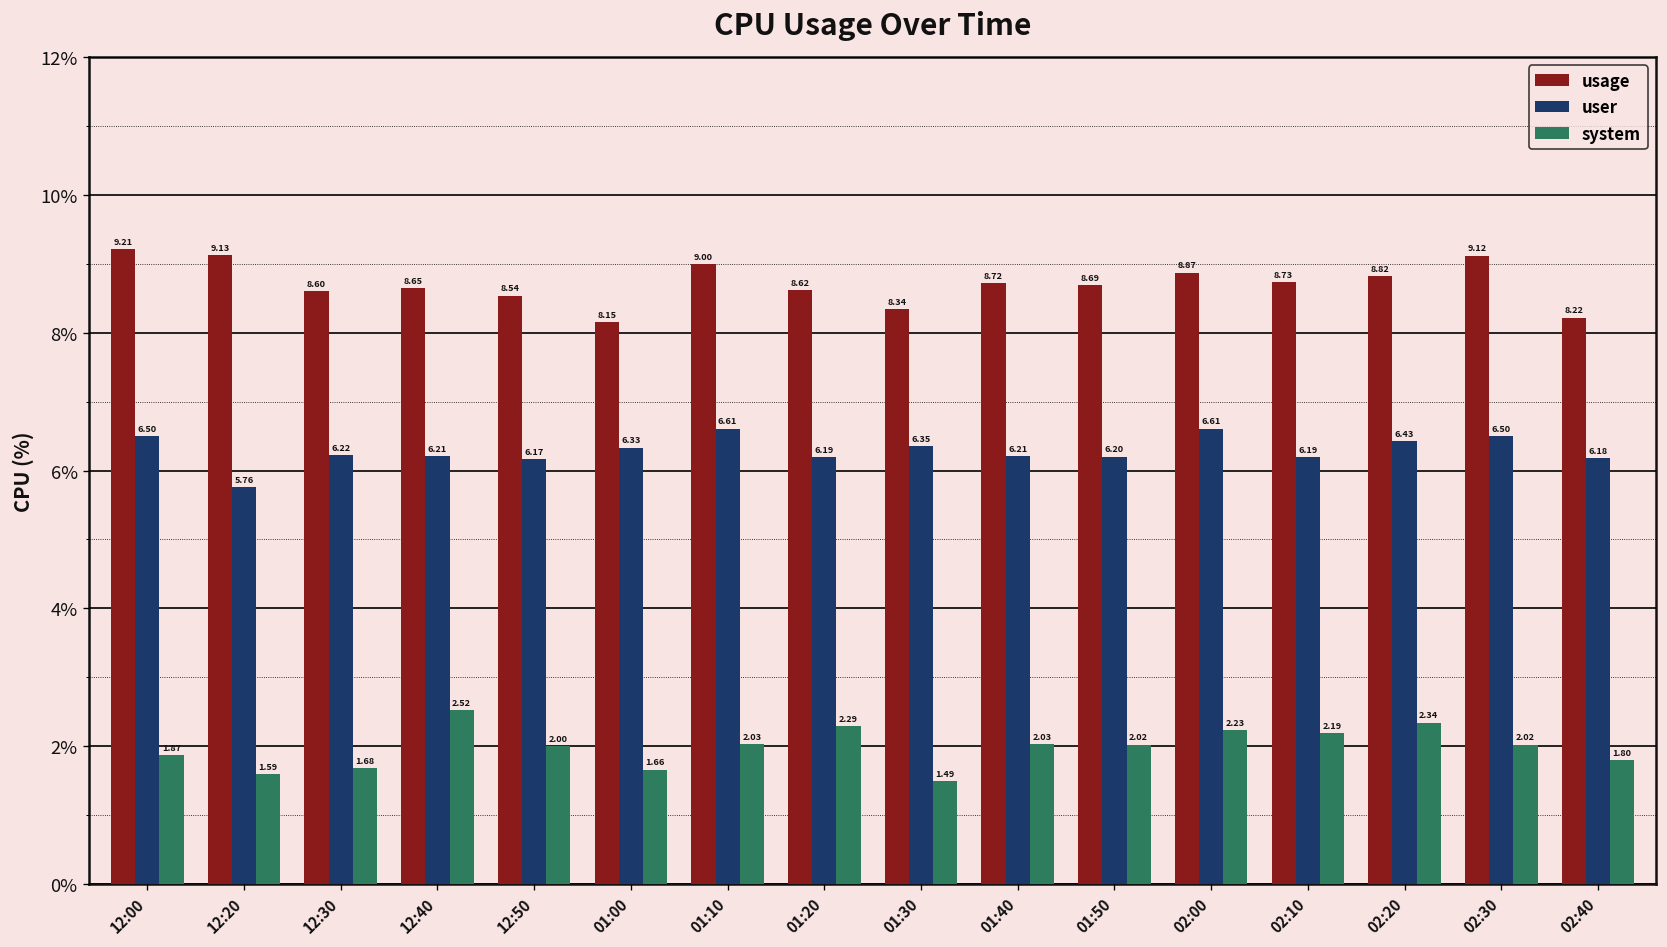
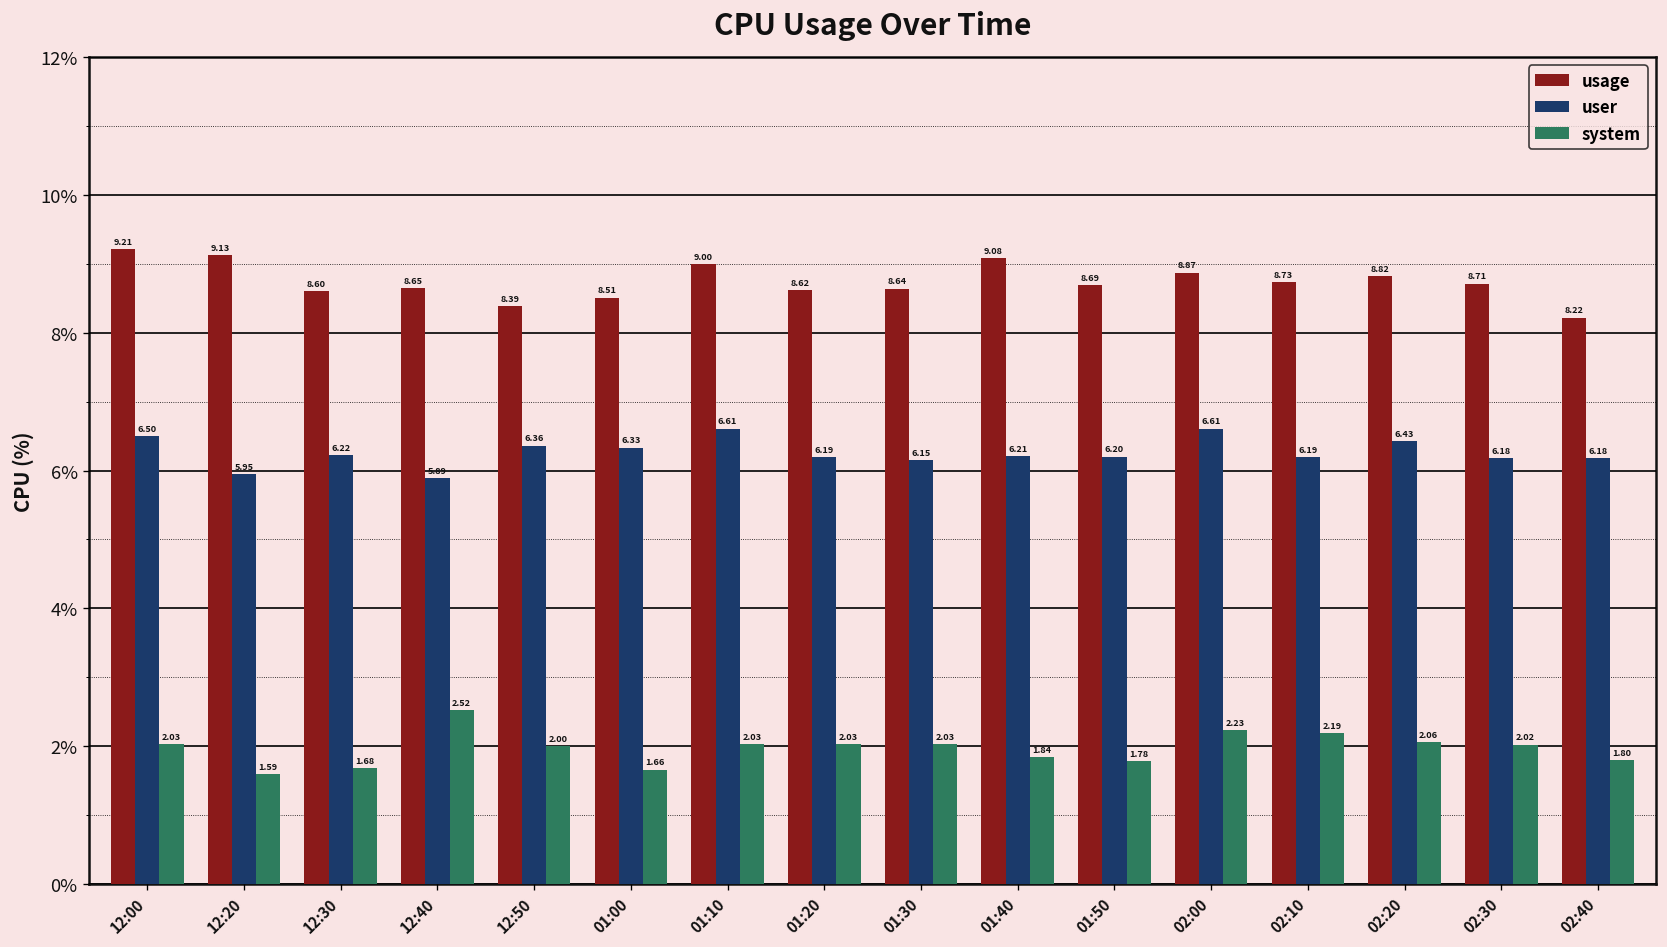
system, 12:00: 1.87 -> 2.03
user, 12:20: 5.76 -> 5.95
user, 12:40: 6.21 -> 5.89
usage, 12:50: 8.54 -> 8.39
user, 12:50: 6.17 -> 6.36
usage, 01:00: 8.15 -> 8.51
system, 01:20: 2.29 -> 2.03
usage, 01:30: 8.34 -> 8.64
user, 01:30: 6.35 -> 6.15
system, 01:30: 1.49 -> 2.03
usage, 01:40: 8.72 -> 9.08
system, 01:40: 2.03 -> 1.84
system, 01:50: 2.02 -> 1.78
system, 02:20: 2.34 -> 2.06
usage, 02:30: 9.12 -> 8.71
user, 02:30: 6.50 -> 6.18
